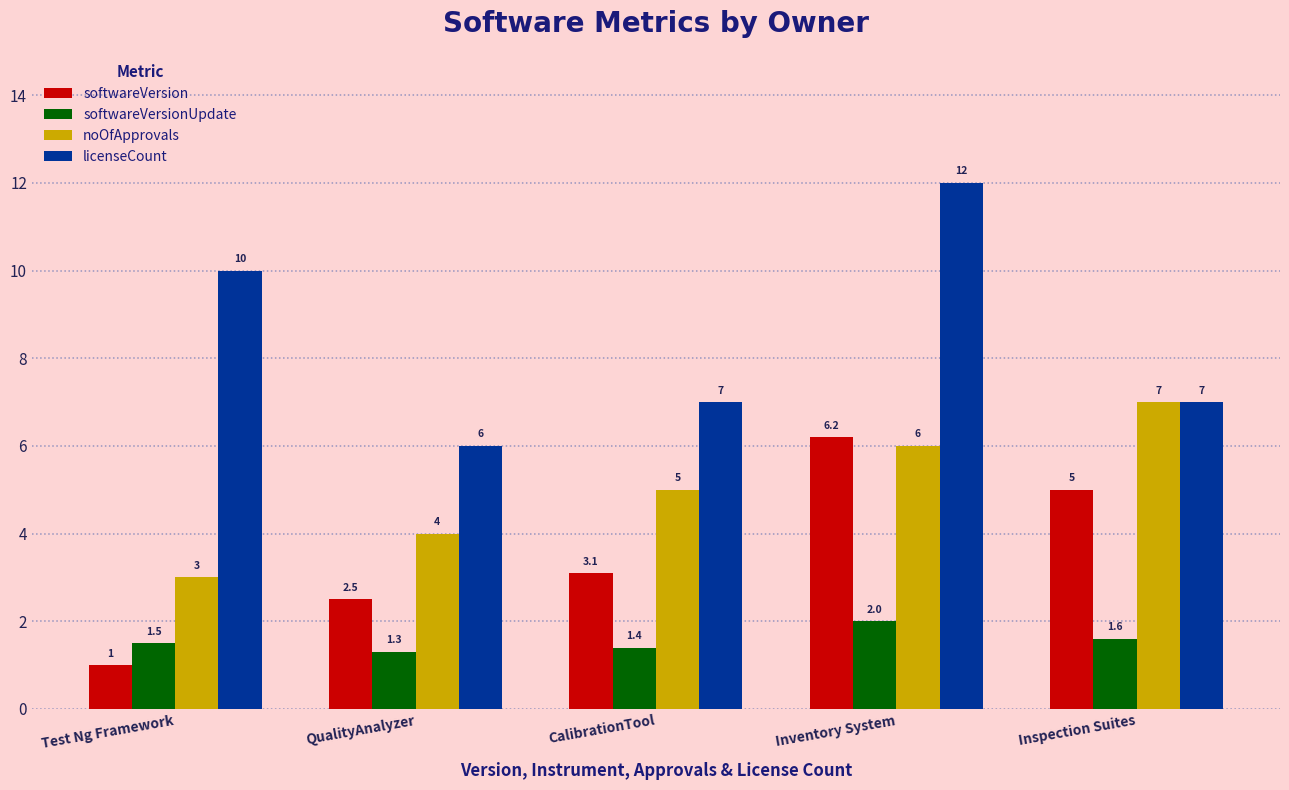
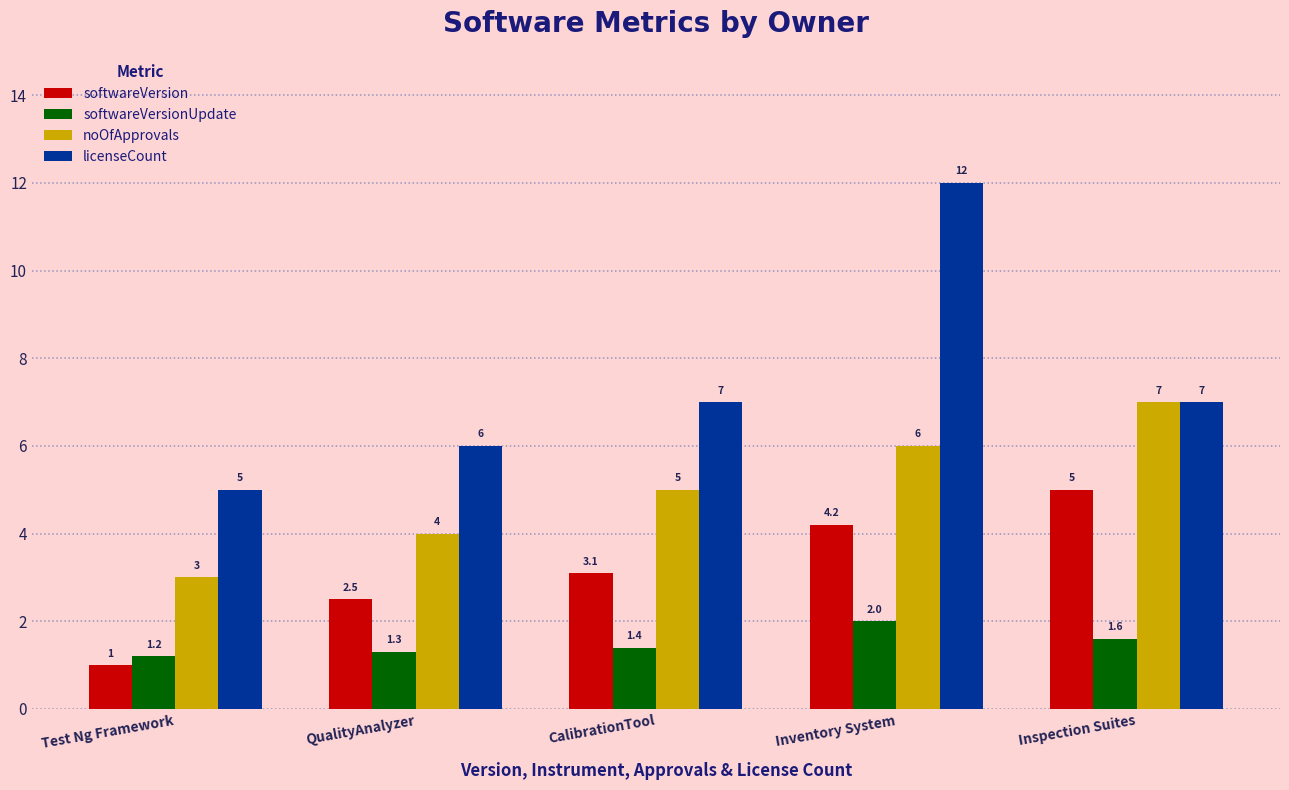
softwareVersionUpdate, Test Ng Framework: 1.5 -> 1.2
licenseCount, Test Ng Framework: 10 -> 5
softwareVersion, Inventory System: 6.2 -> 4.2
